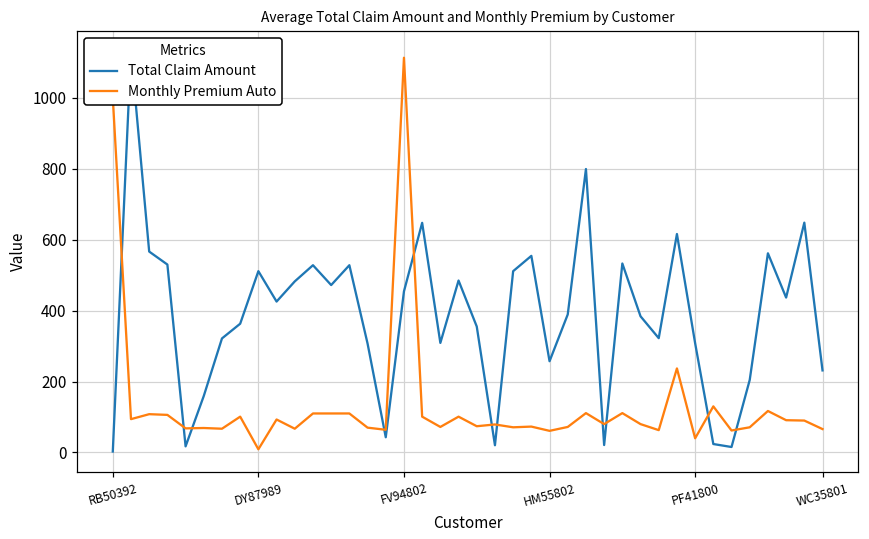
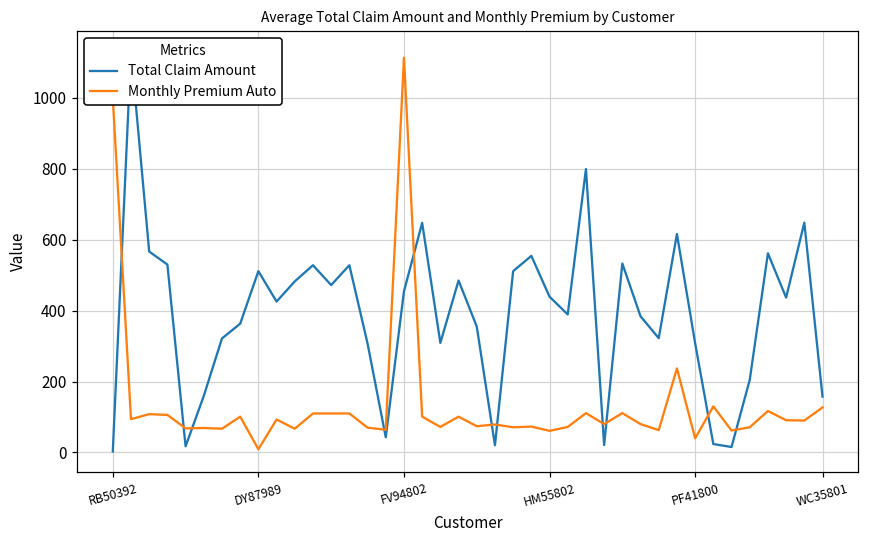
Total Claim Amount, HM55802: 260 -> 440
Total Claim Amount, WC35801: 230 -> 160
Monthly Premium Auto, WC35801: 70 -> 130
